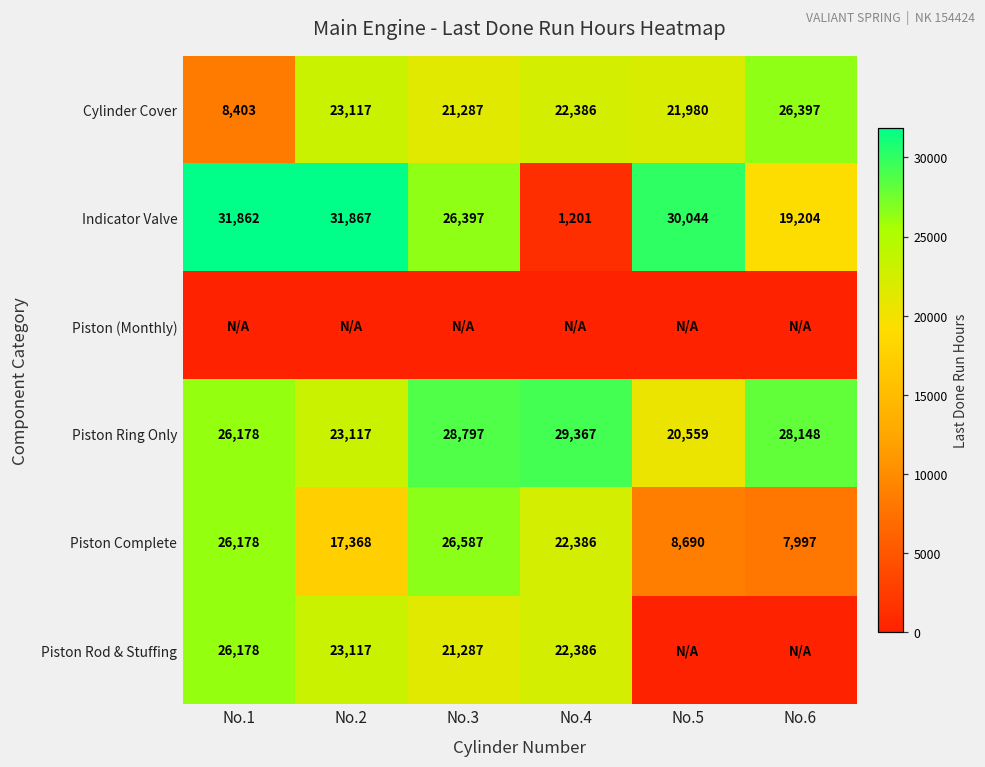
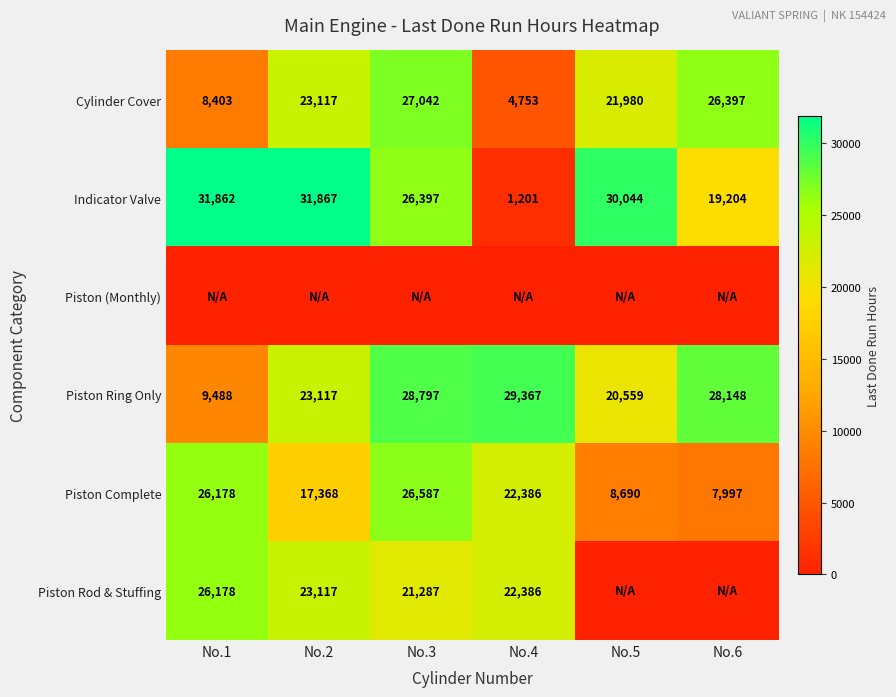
Cylinder Cover, No.3: 21,287 -> 27,042
Cylinder Cover, No.4: 22,386 -> 4,753
Piston Ring Only, No.1: 26,178 -> 9,488
